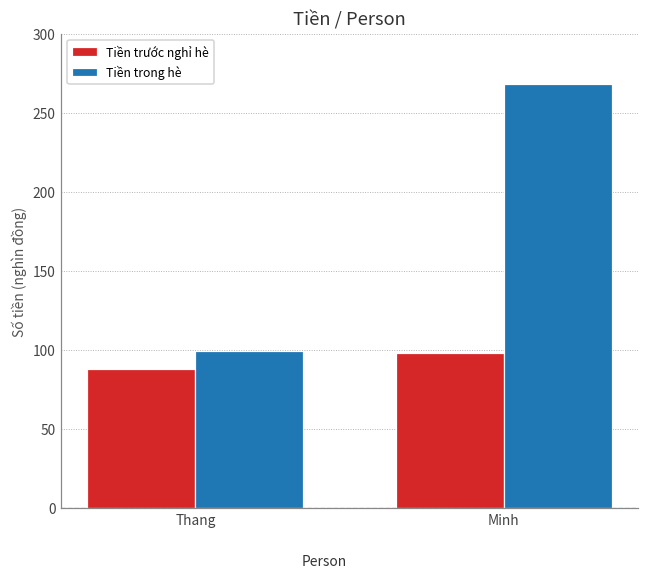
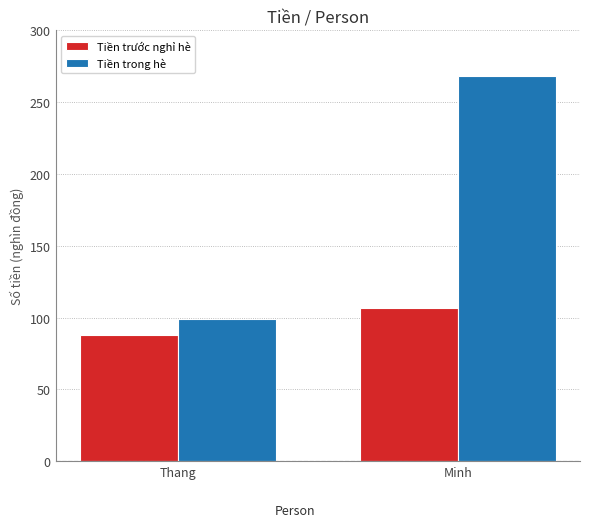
Tiền trước nghỉ hè, Minh: 98 -> 107
